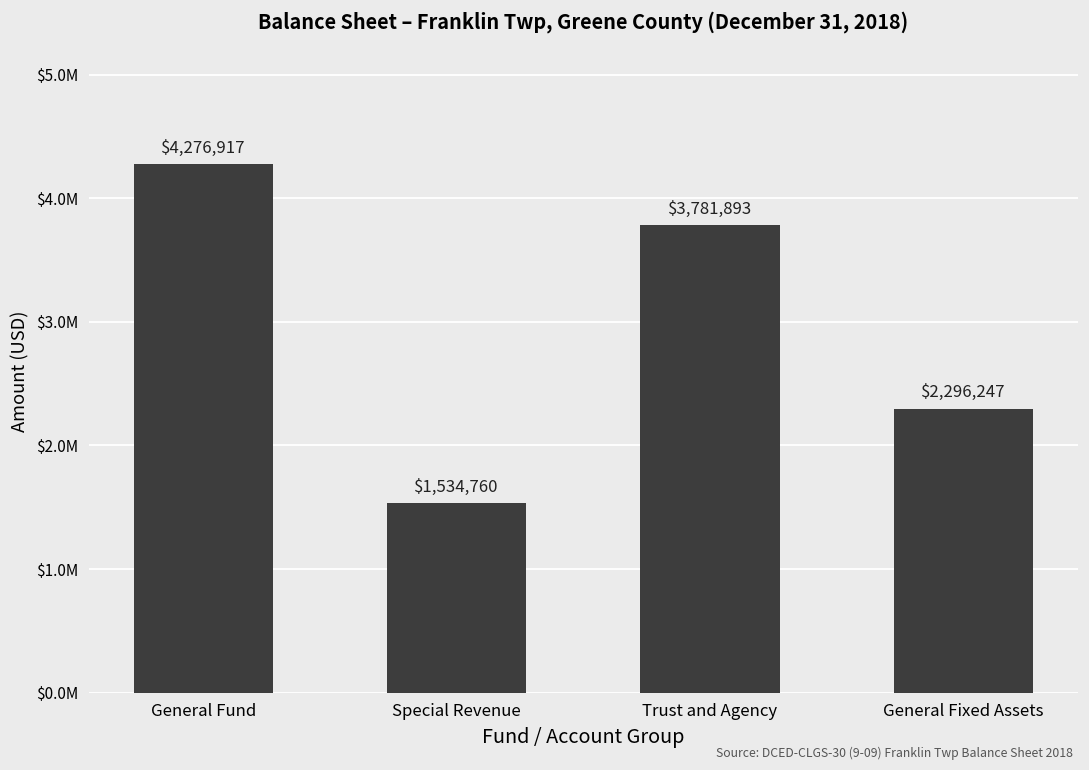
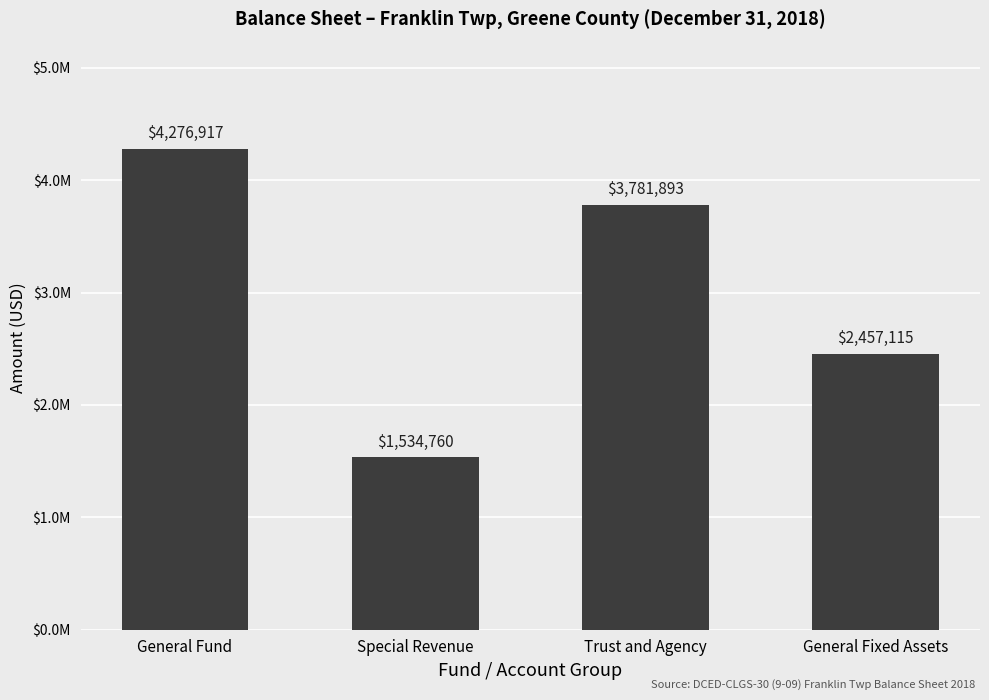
General Fixed Assets: $2,296,247 -> $2,457,115
